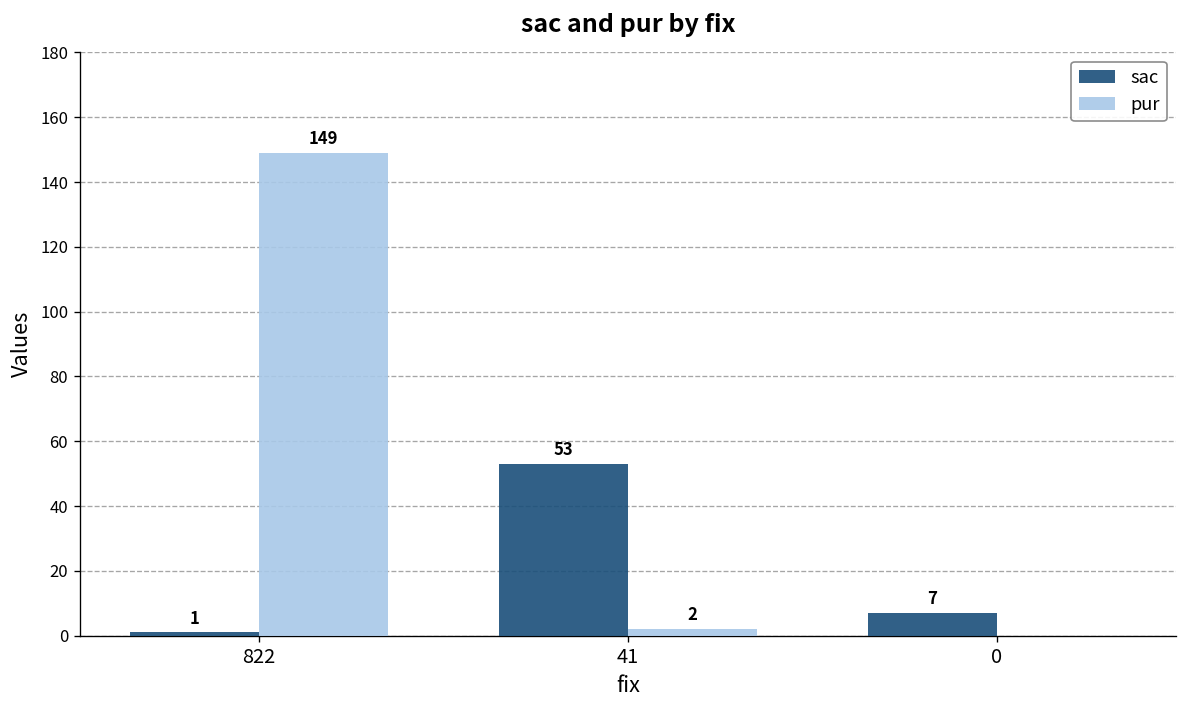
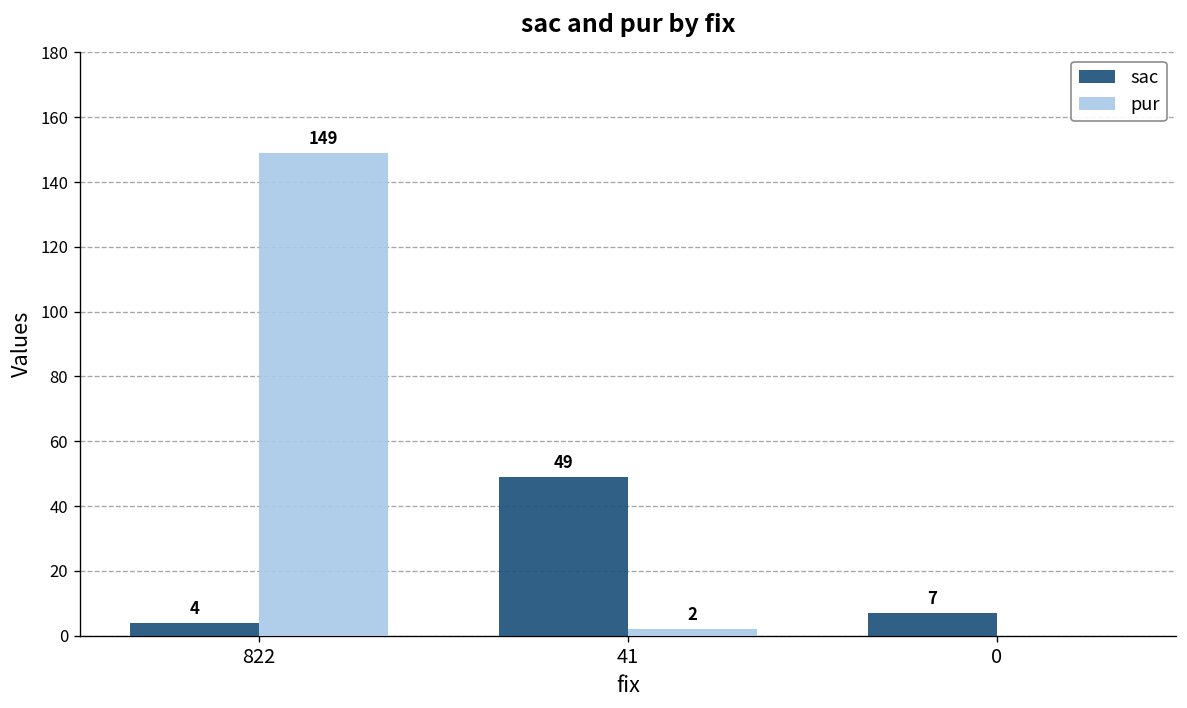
sac, 822: 1 -> 4
sac, 41: 53 -> 49
